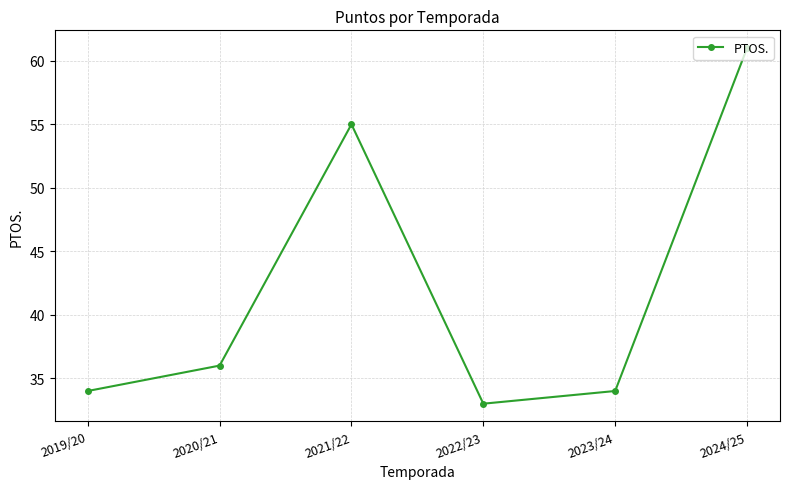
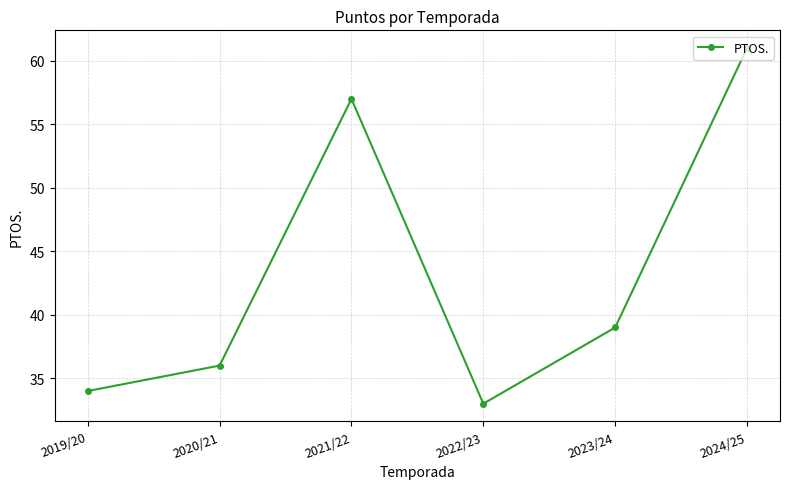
2021/22: 55 -> 57
2023/24: 34 -> 39
